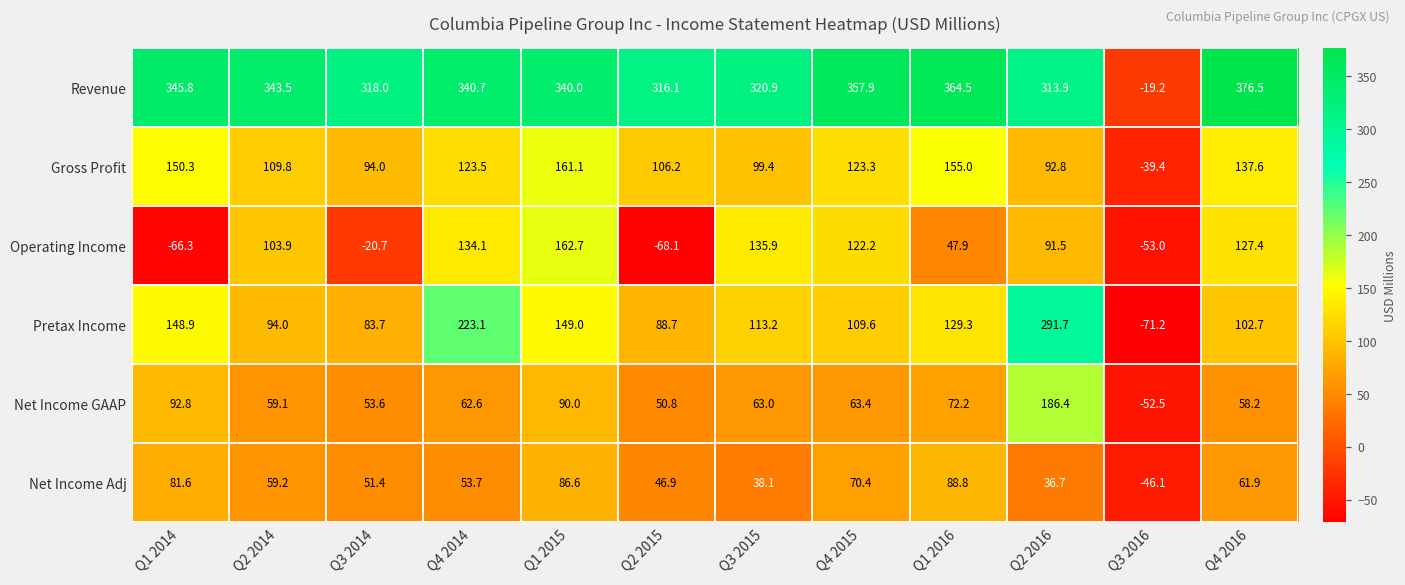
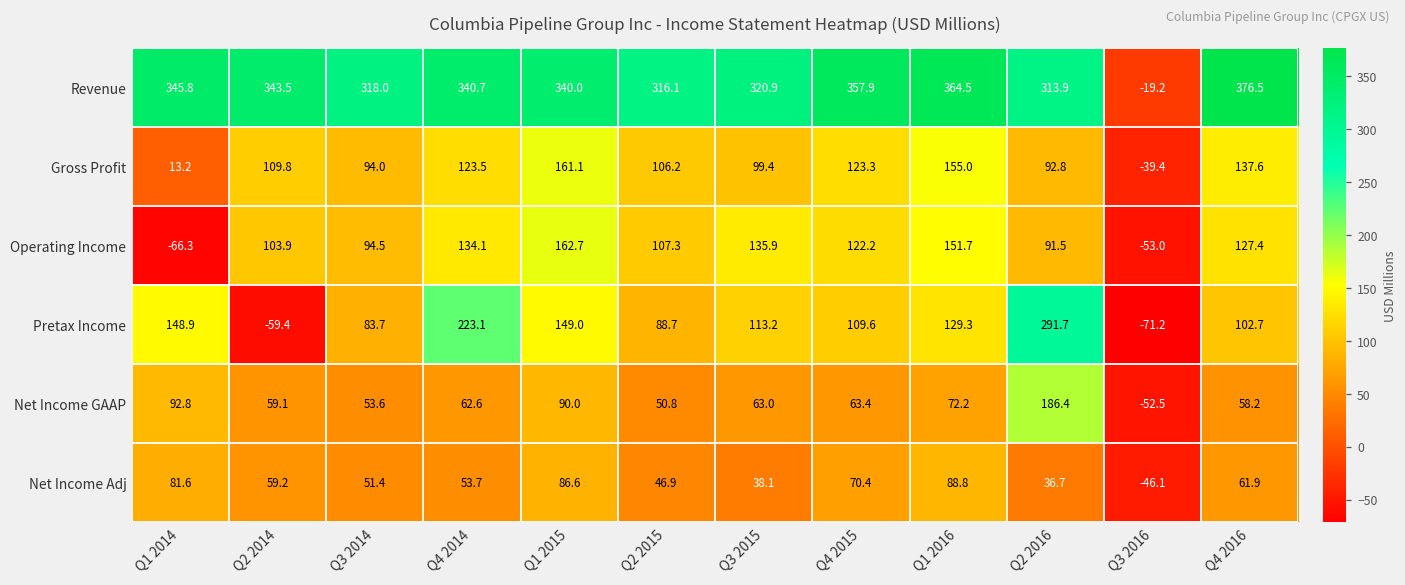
Gross Profit, Q1 2014: 150.3 -> 13.2
Operating Income, Q3 2014: -20.7 -> 94.5
Operating Income, Q2 2015: -68.1 -> 107.3
Operating Income, Q1 2016: 47.9 -> 151.7
Pretax Income, Q2 2014: 94.0 -> -59.4
